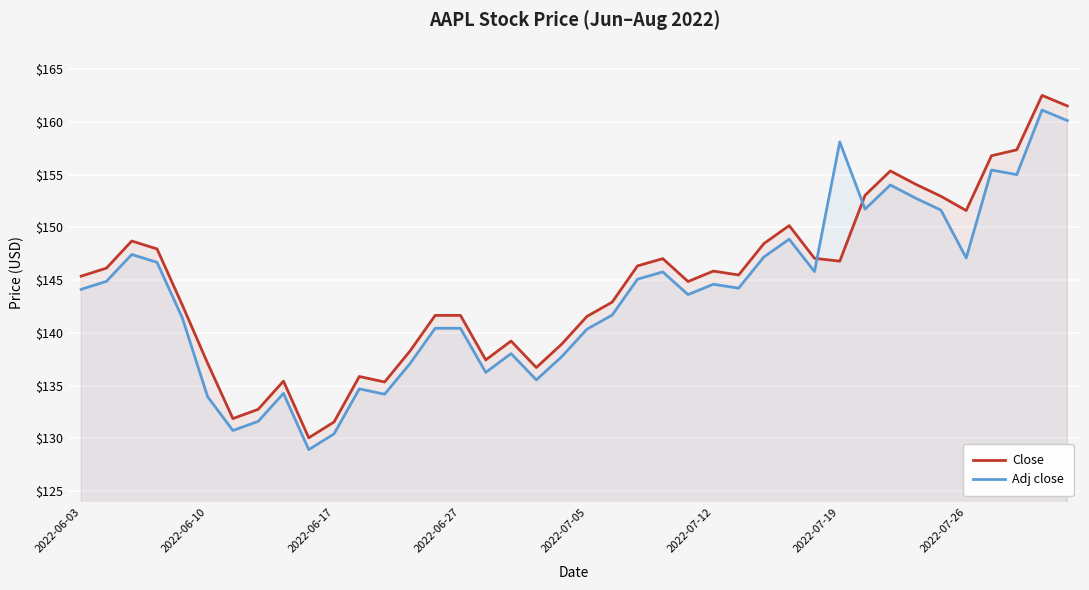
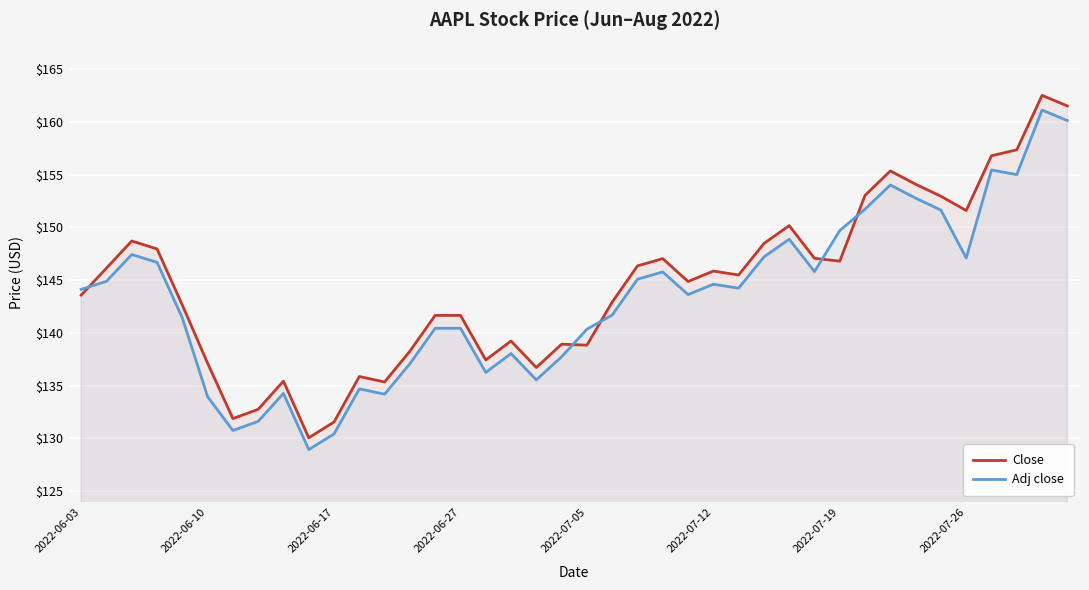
Close, 2022-06-03: $145.4 -> $143.6
Close, 2022-07-05: $141.6 -> $138.8
Adj close, 2022-07-19: $158.1 -> $149.7
